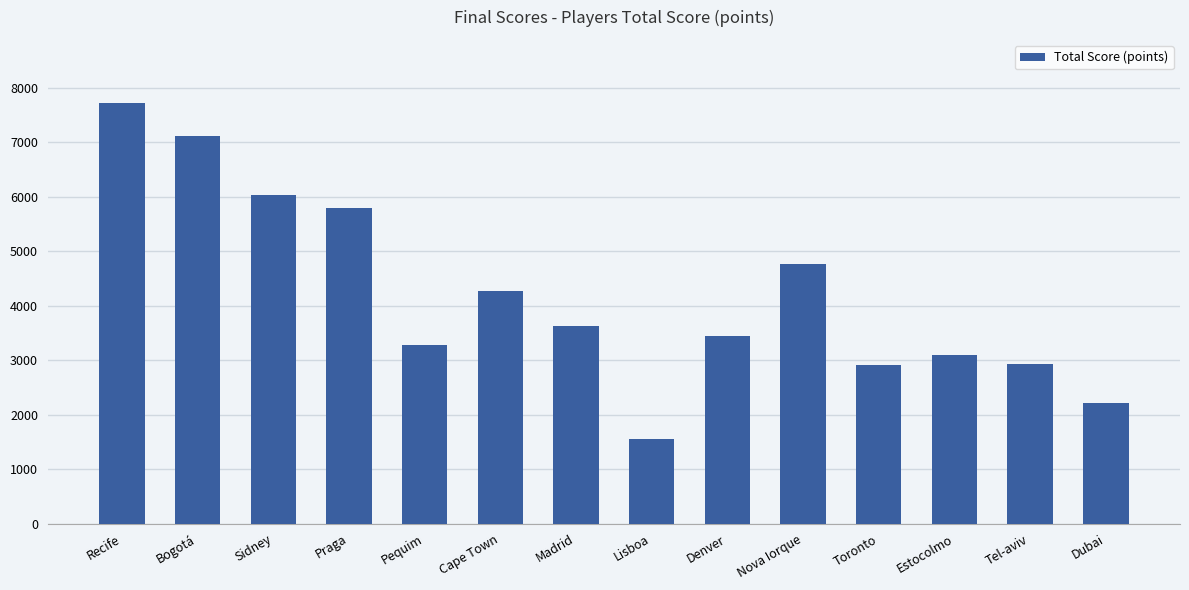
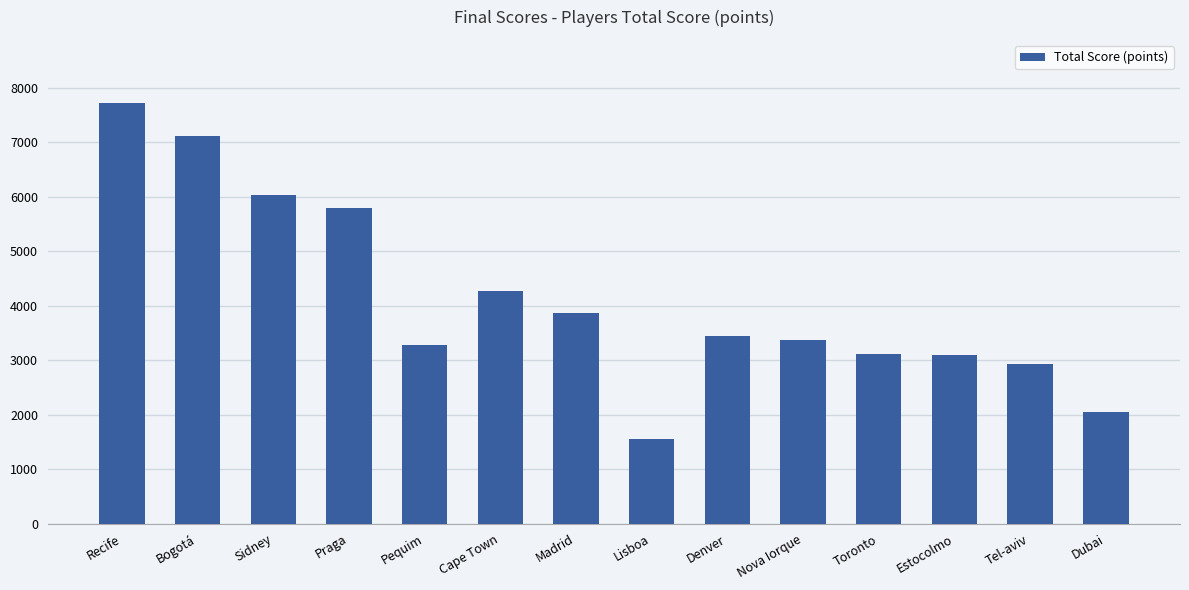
Madrid: 3600 -> 3900
Nova Iorque: 4800 -> 3400
Toronto: 2900 -> 3100
Dubai: 2200 -> 2000
